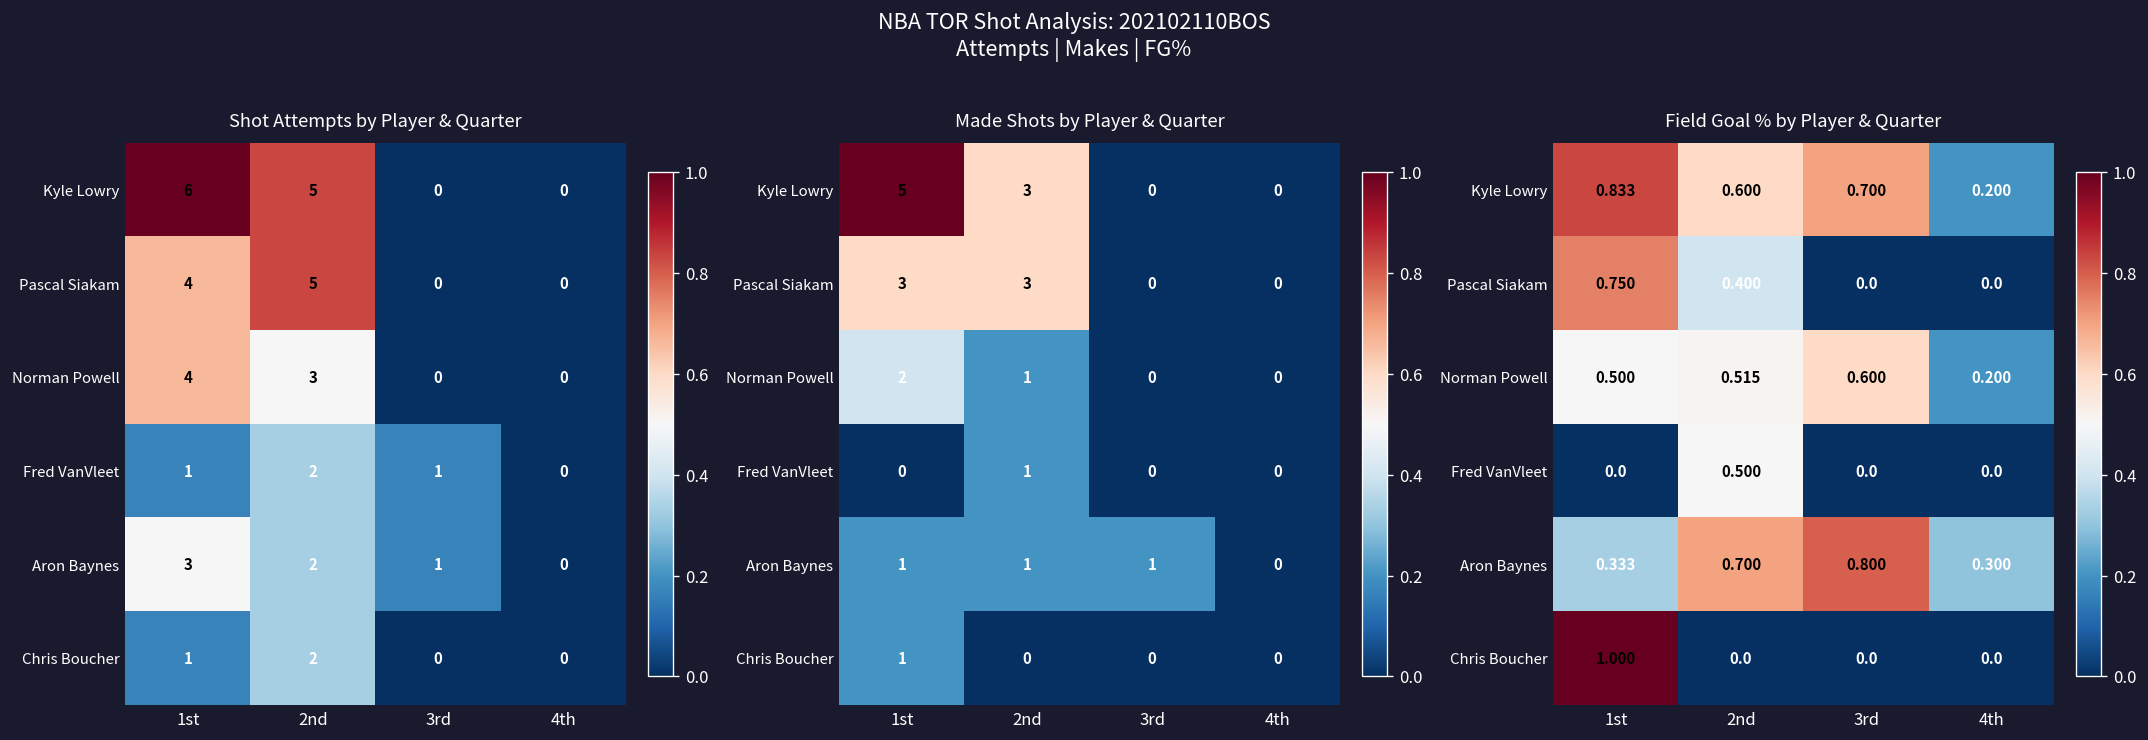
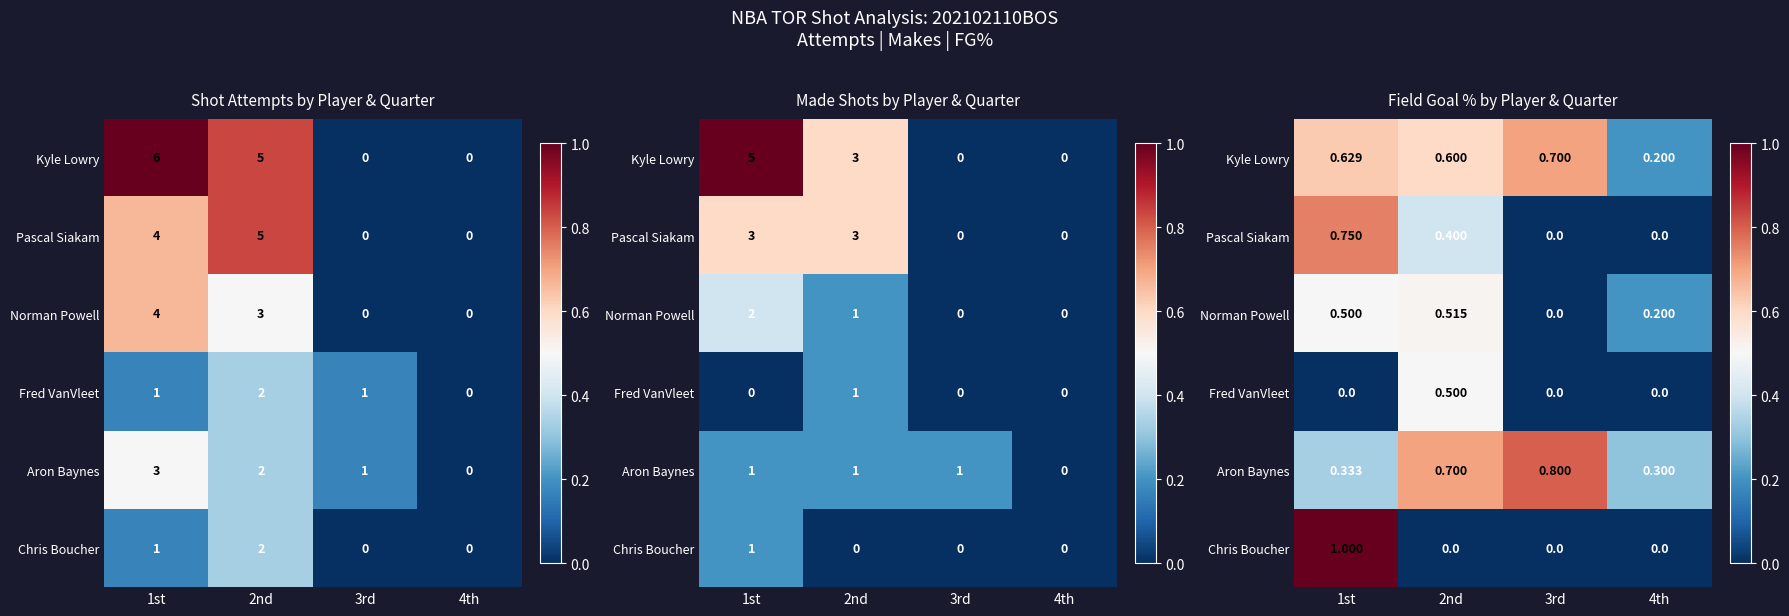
Field Goal % by Player & Quarter, Kyle Lowry, 1st: 0.833 -> 0.629
Field Goal % by Player & Quarter, Norman Powell, 3rd: 0.600 -> 0.0
